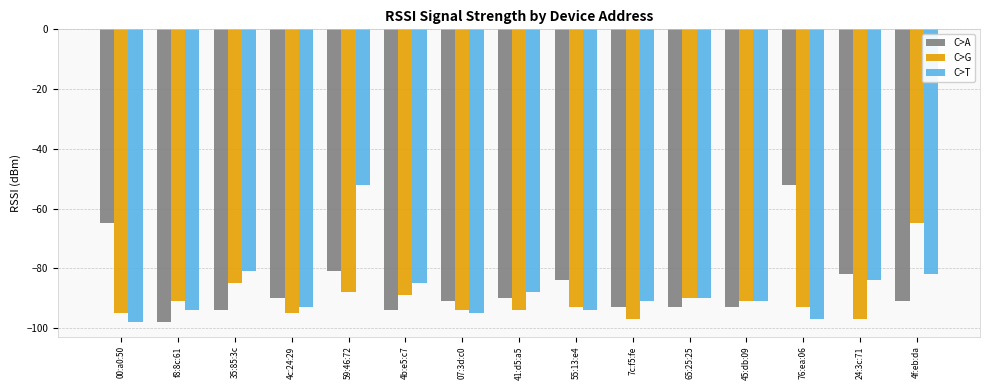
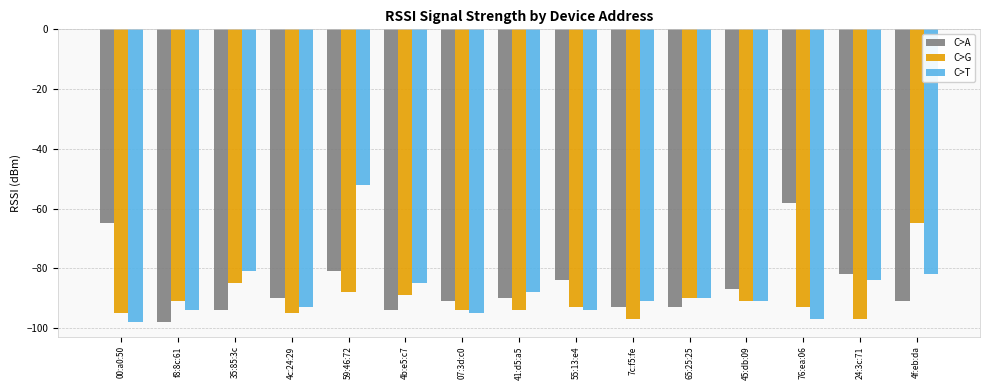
C>A, 45:db:09: -93 -> -87
C>A, 76:ea:06: -52 -> -58
